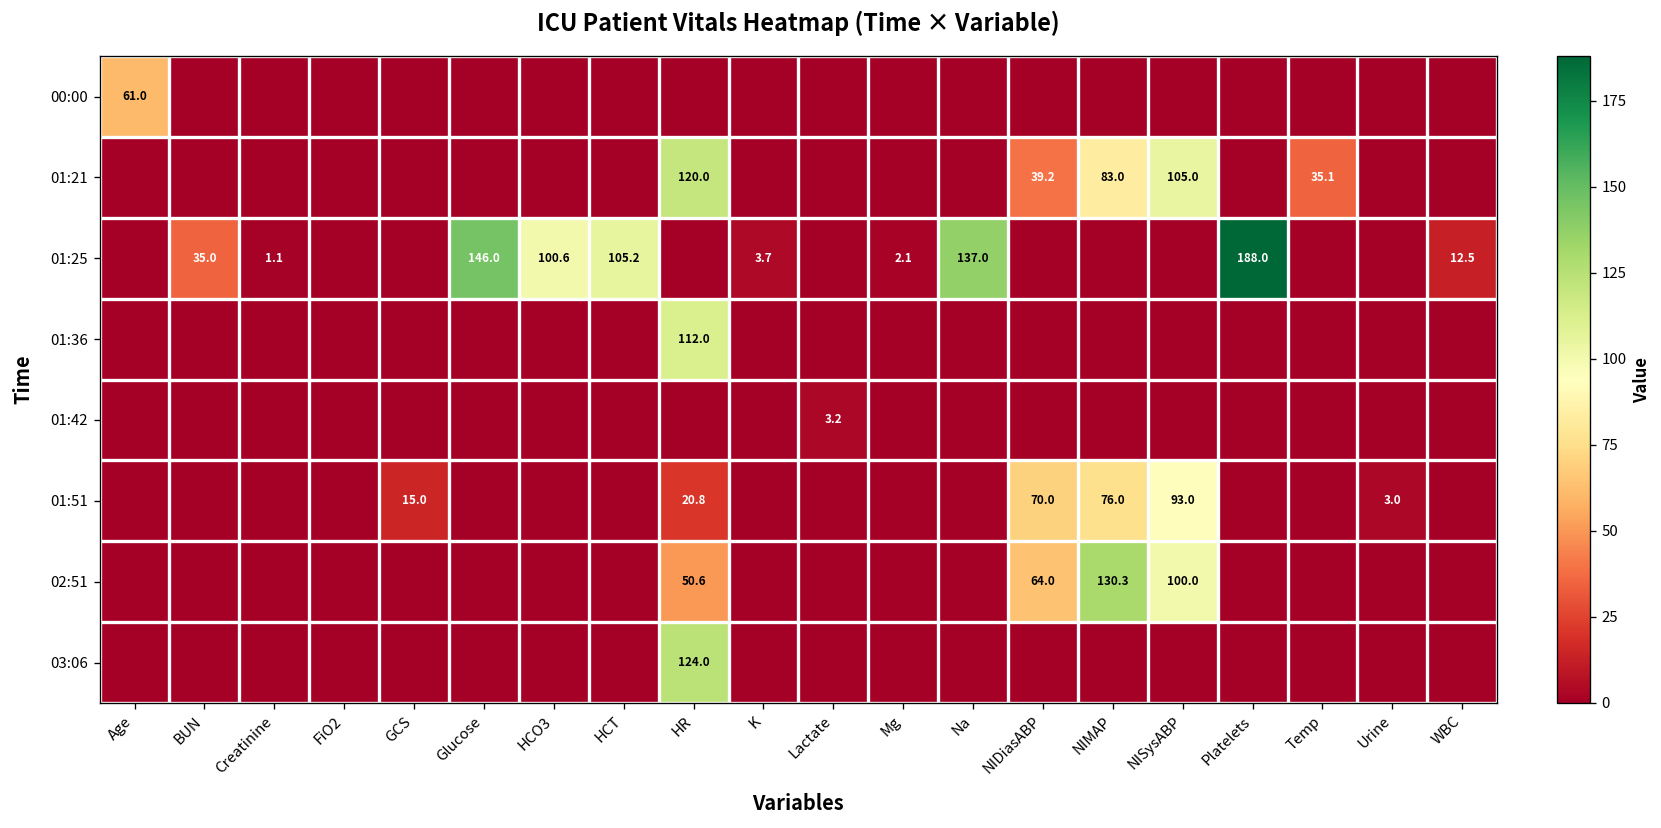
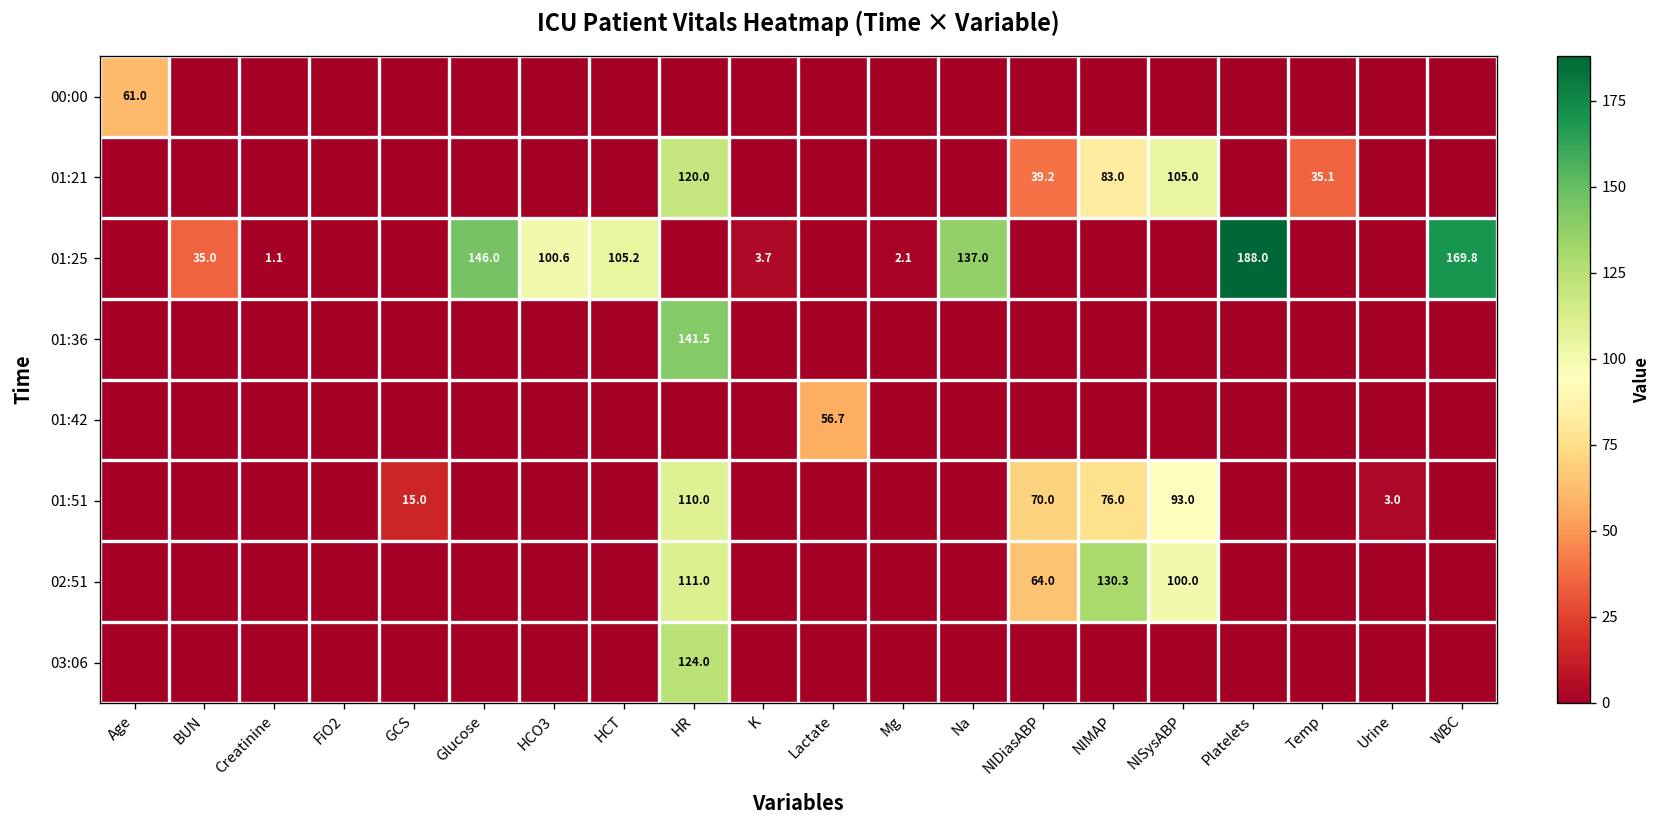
01:25, WBC: 12.5 -> 169.8
01:36, HR: 112.0 -> 141.5
01:42, Lactate: 3.2 -> 56.7
01:51, HR: 20.8 -> 110.0
02:51, HR: 50.6 -> 111.0
